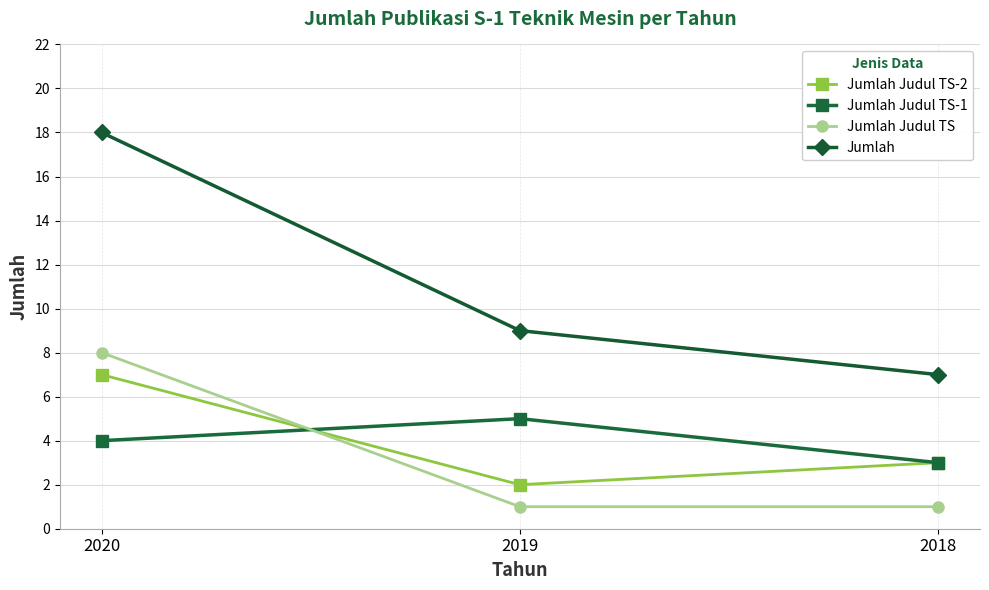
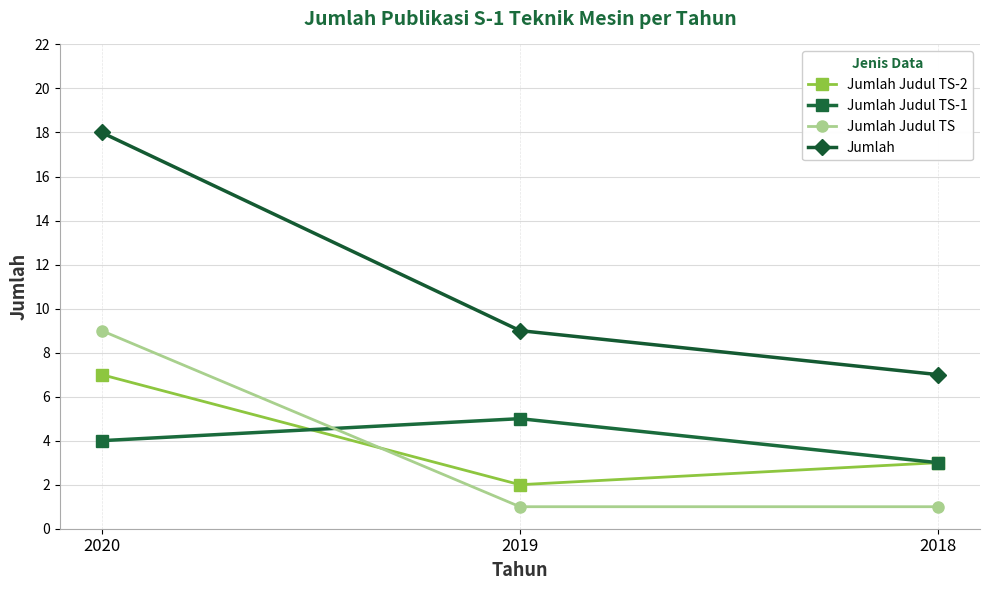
Jumlah Judul TS, 2020: 8 -> 9
